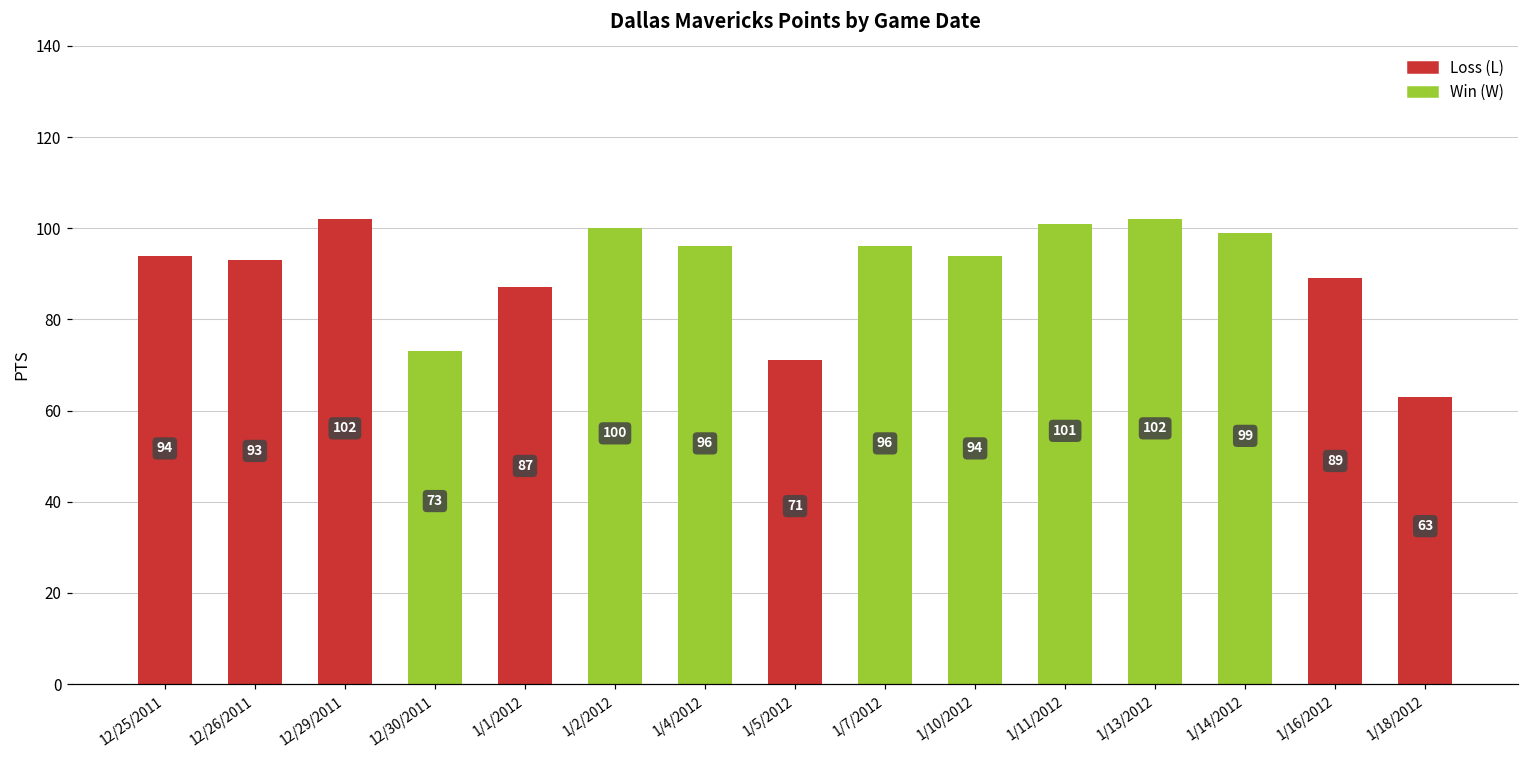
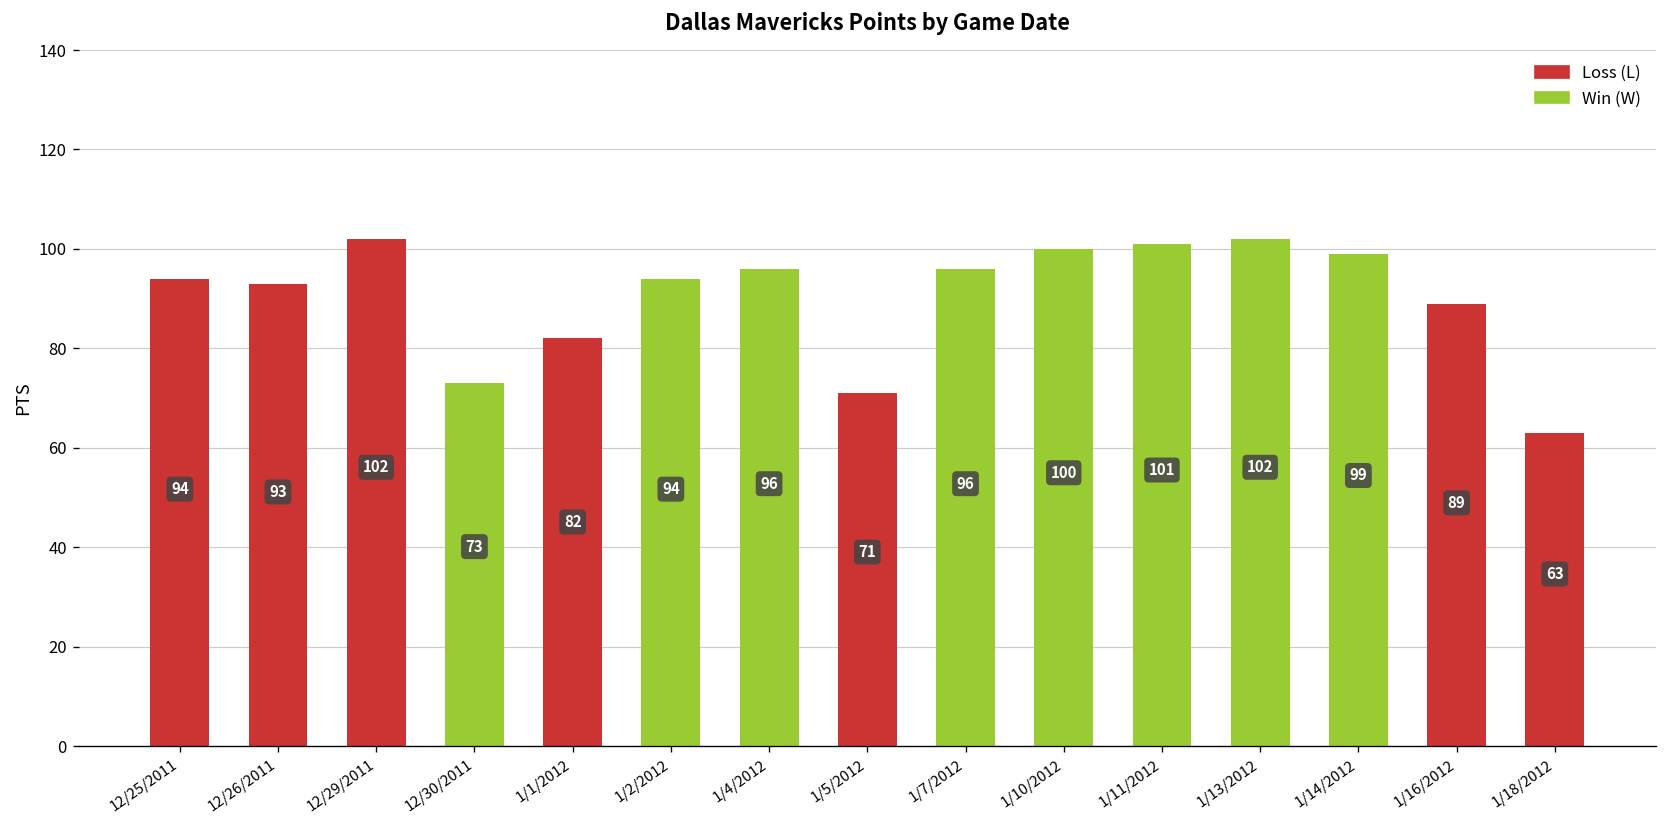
1/1/2012: 87 -> 82
1/2/2012: 100 -> 94
1/10/2012: 94 -> 100
